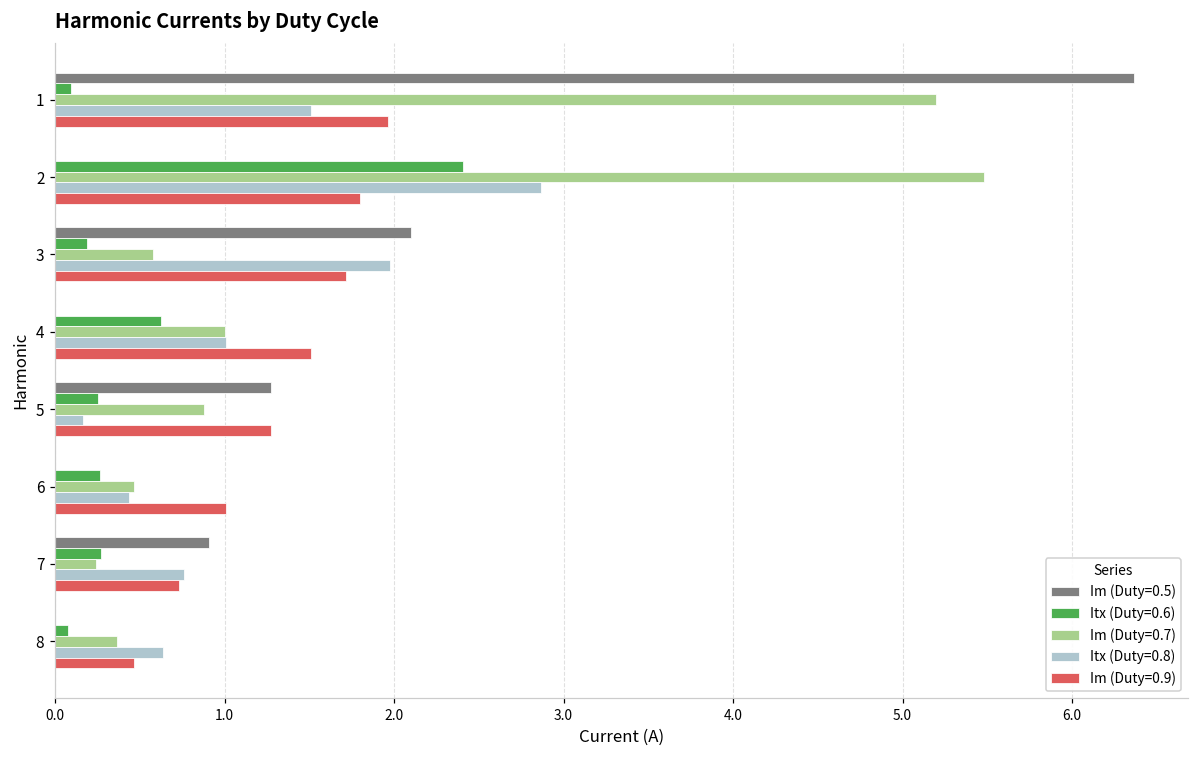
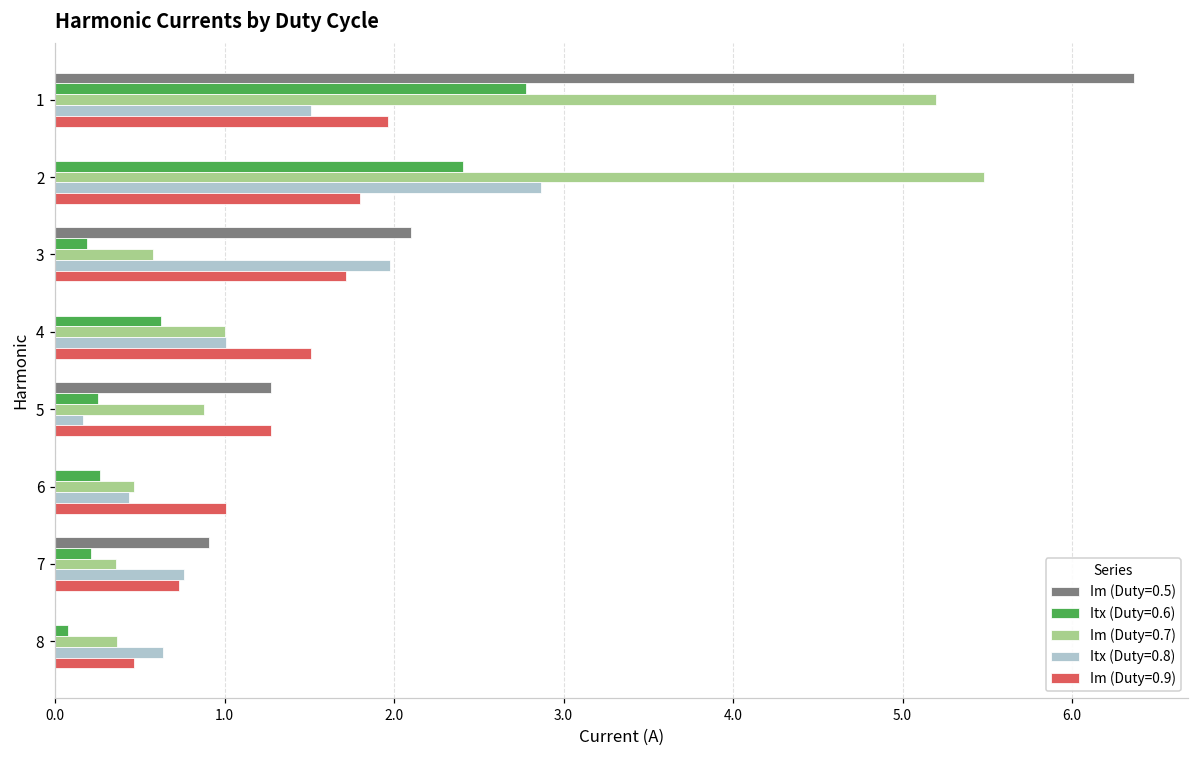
Itx (Duty=0.6), 1: 0.10 -> 2.78
Itx (Duty=0.6), 7: 0.27 -> 0.21
Im (Duty=0.7), 7: 0.24 -> 0.36
